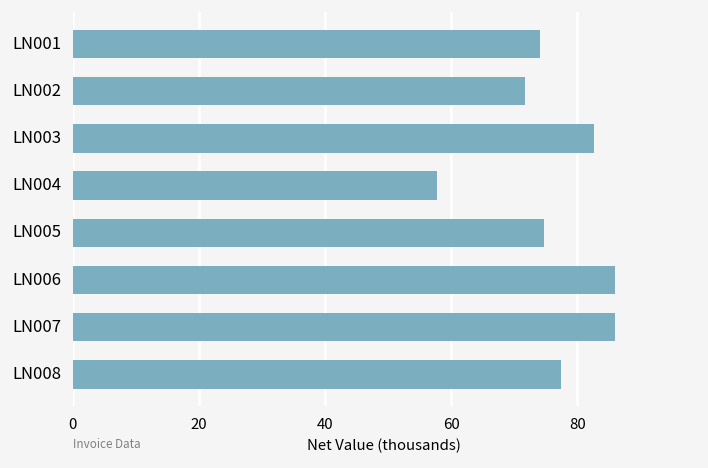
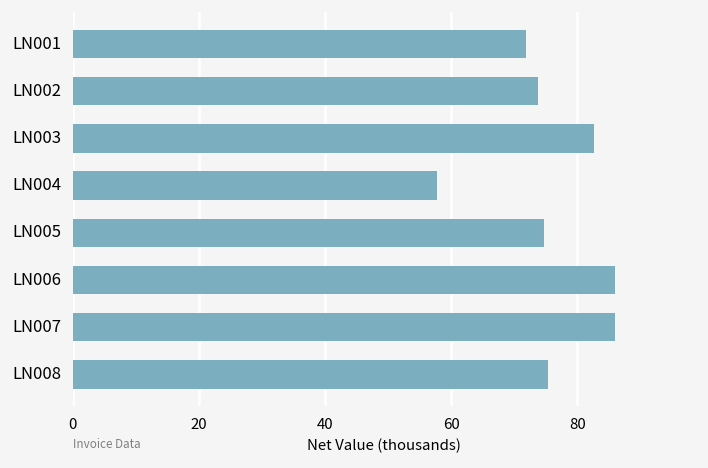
LN001: 74 -> 72
LN002: 72 -> 74
LN008: 77 -> 75
